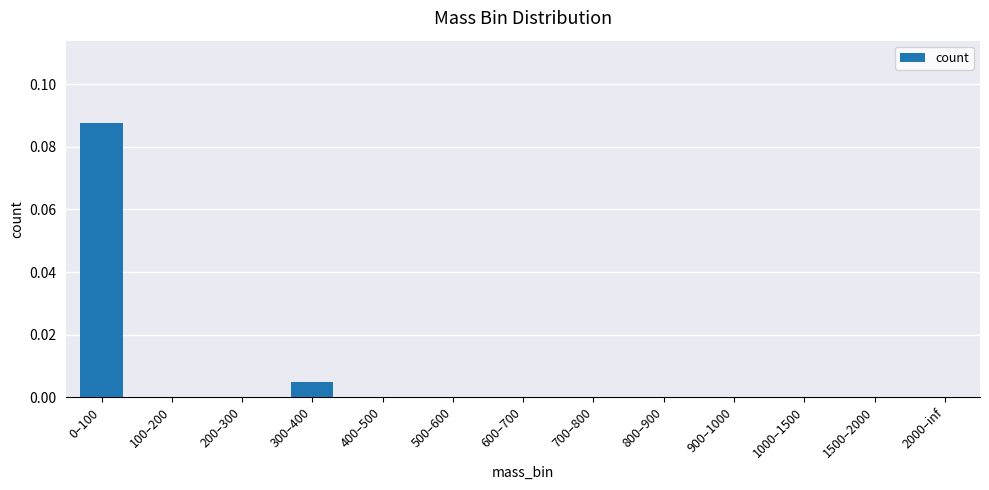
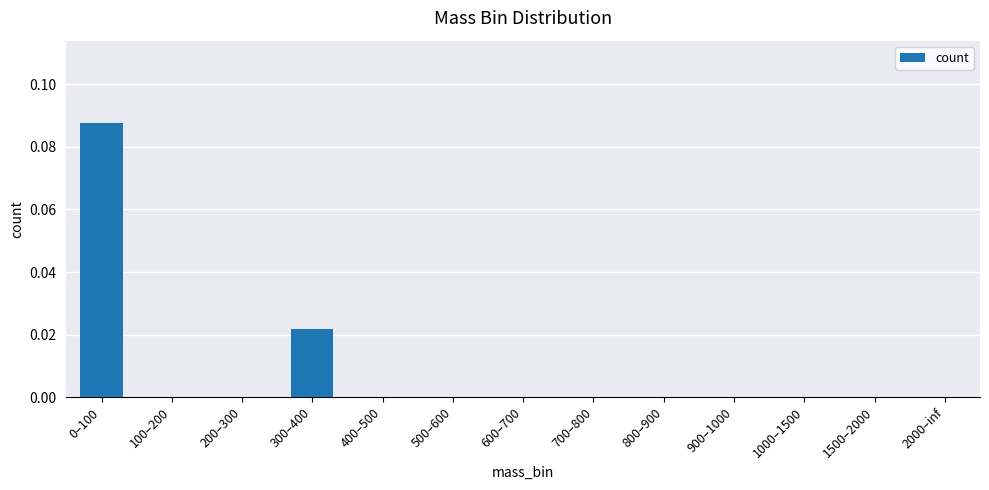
300–400: 0.005 -> 0.022
